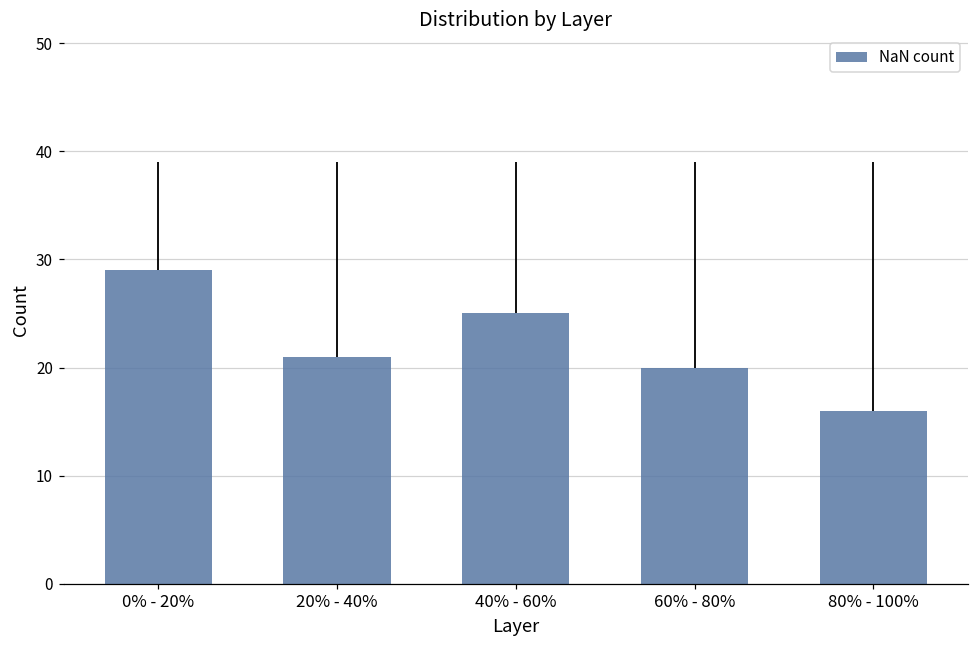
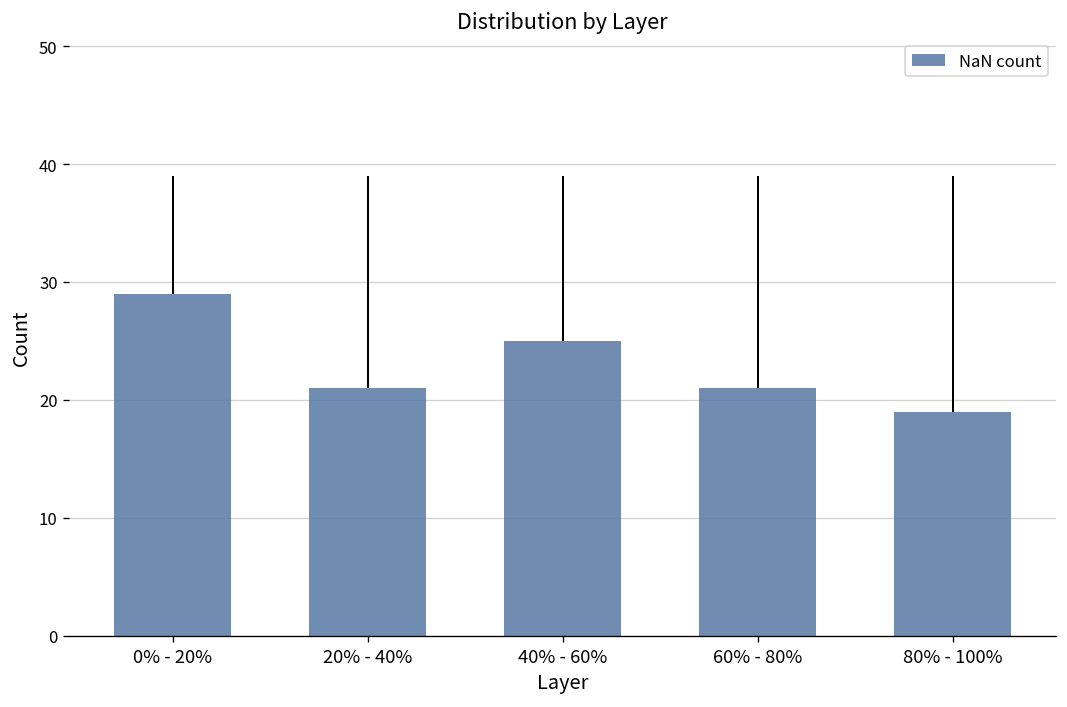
60% - 80%: 20 -> 21
80% - 100%: 16 -> 19
